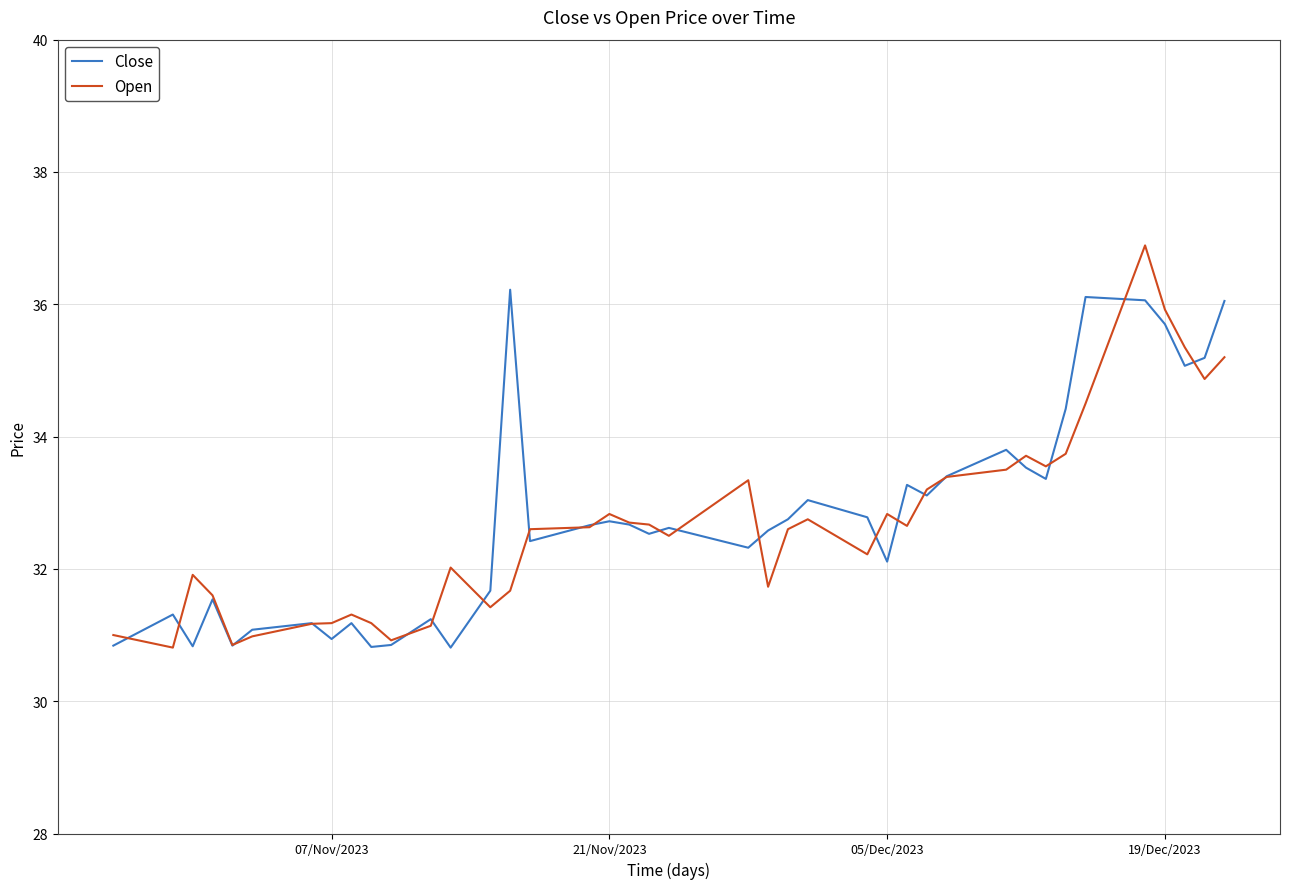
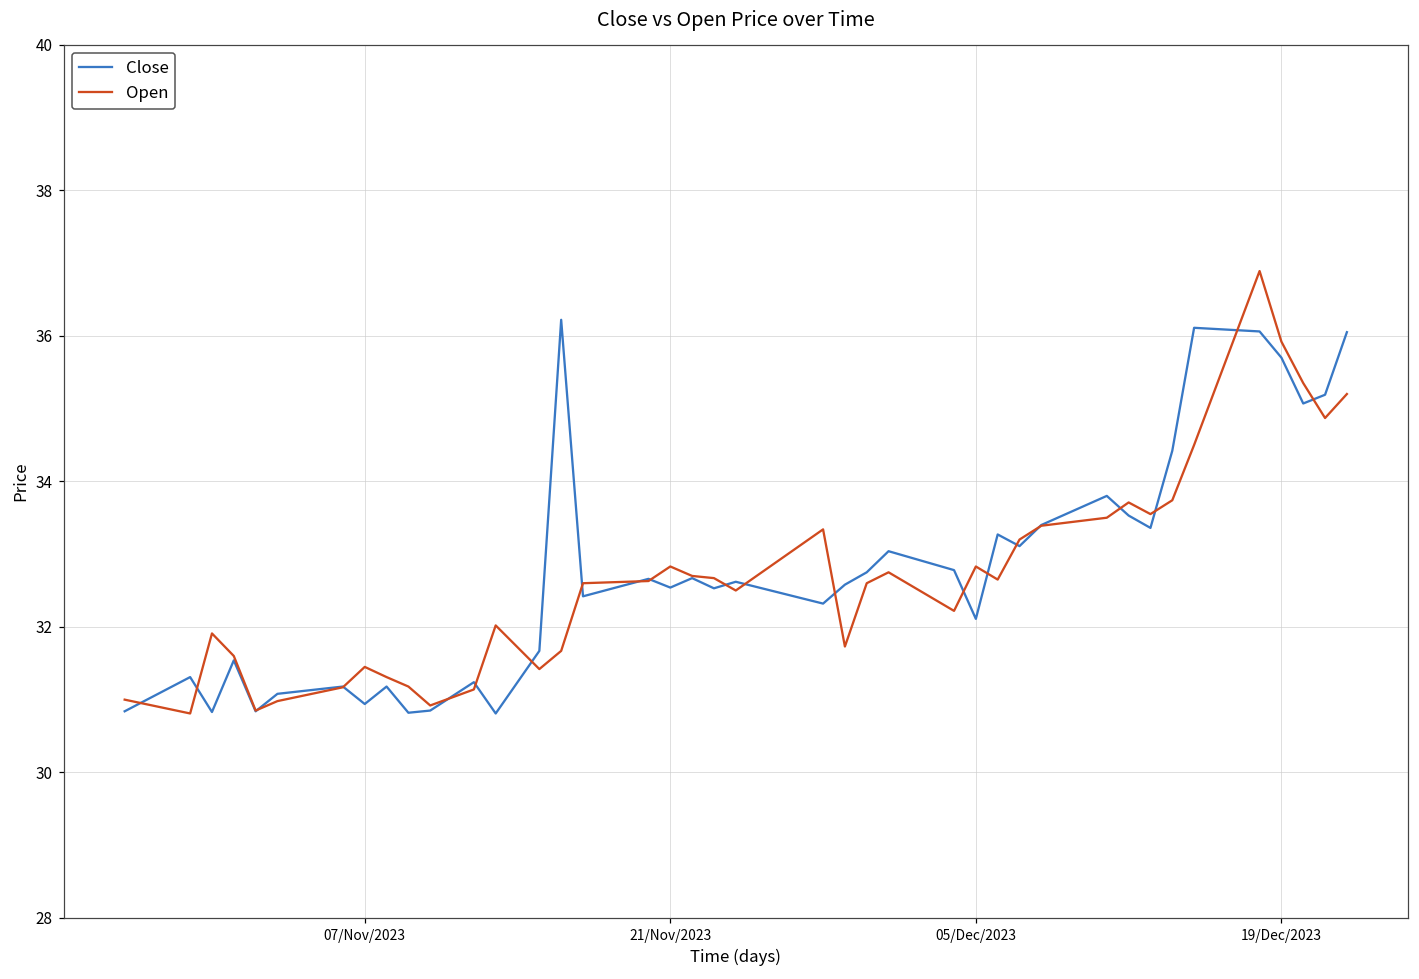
Open, 07/Nov/2023: 31.2 -> 31.5
Close, 21/Nov/2023: 32.7 -> 32.5
